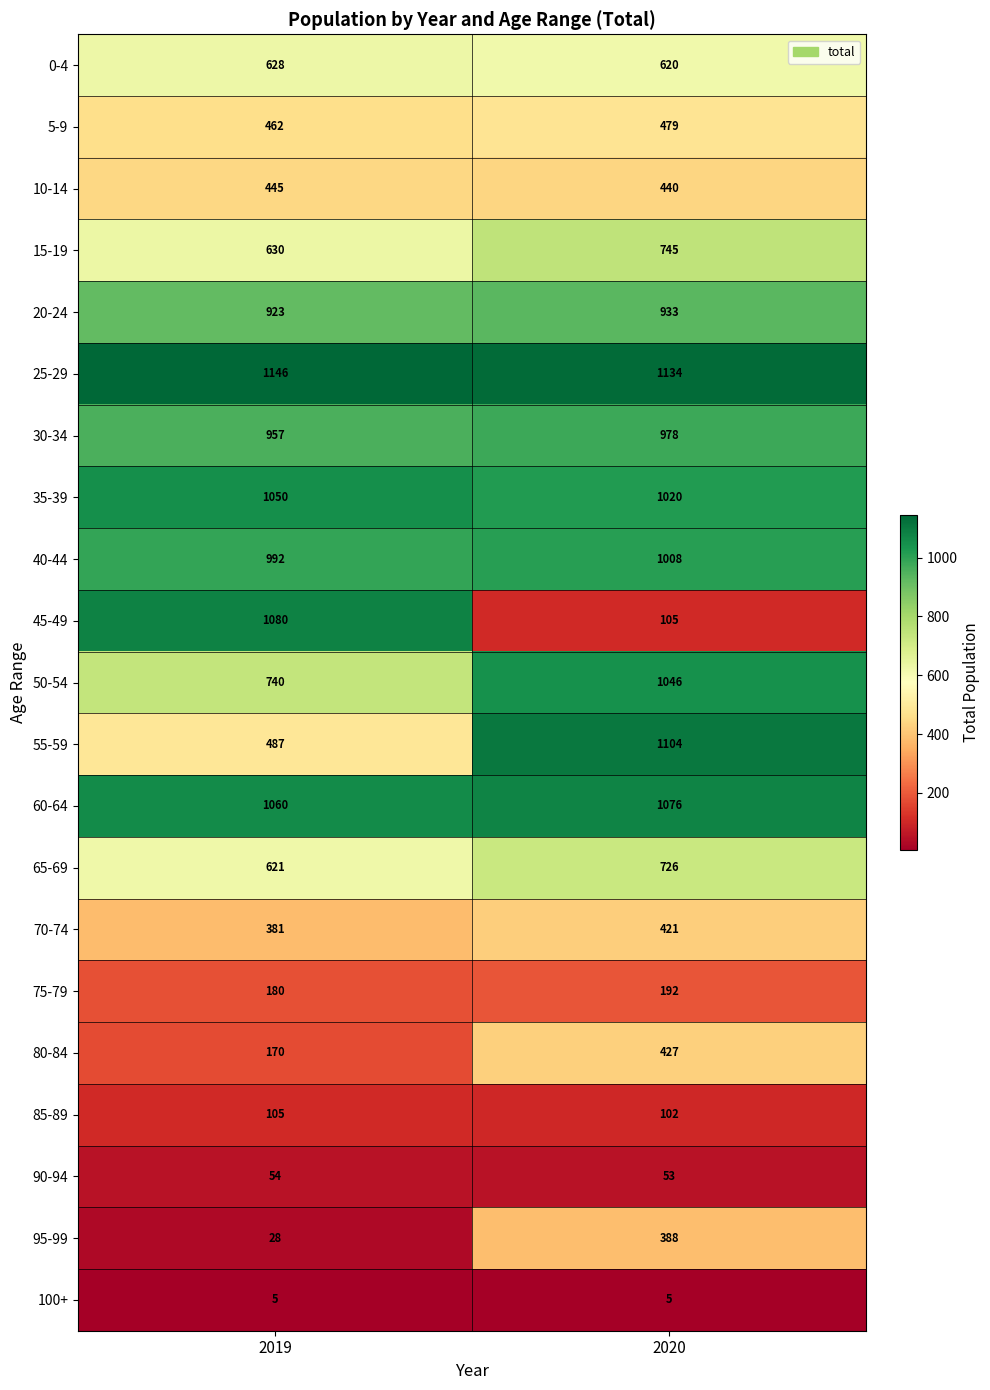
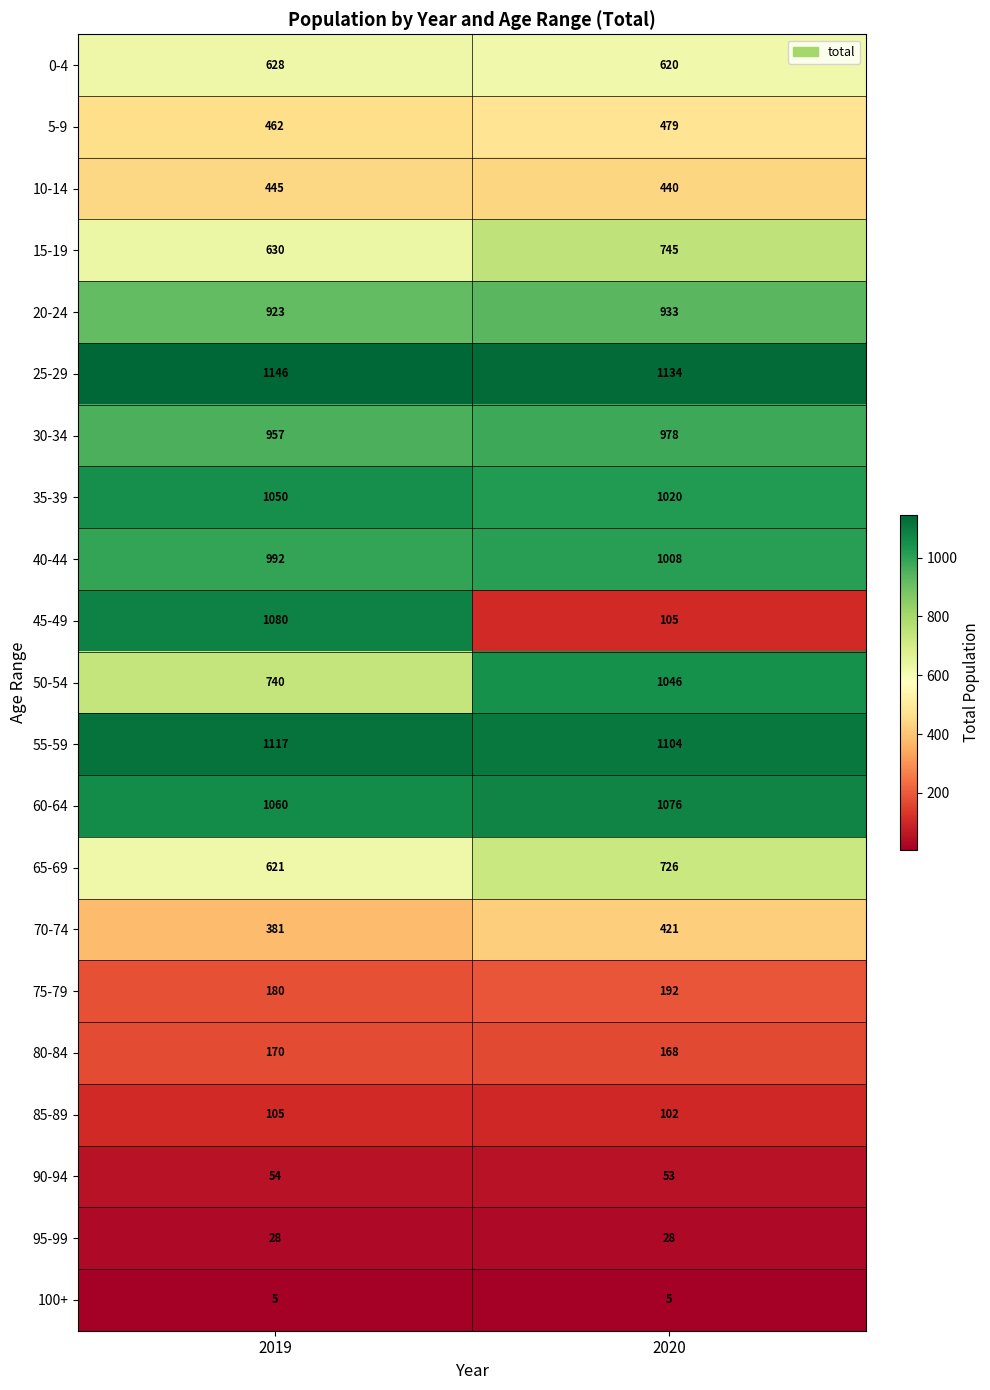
55-59, 2019: 487 -> 1117
80-84, 2020: 427 -> 168
95-99, 2020: 388 -> 28
